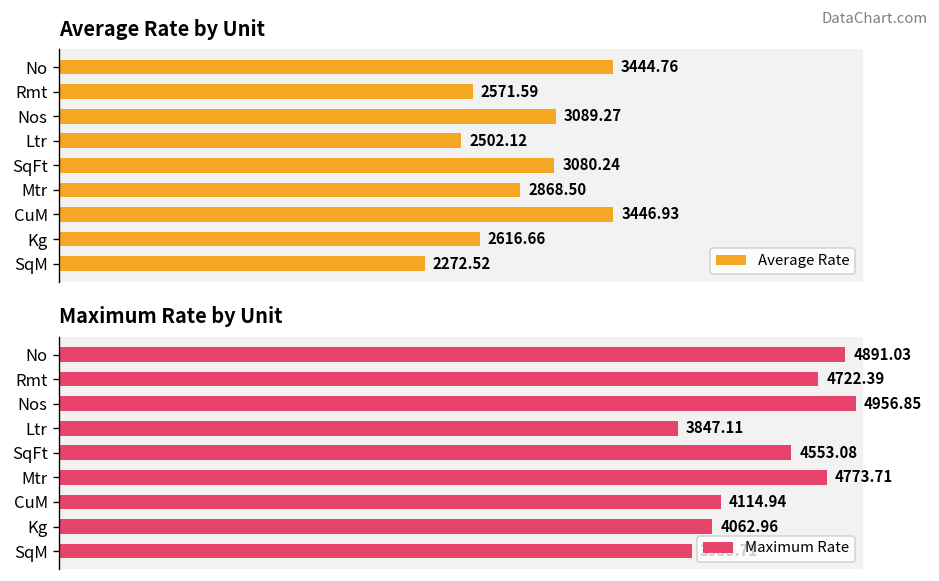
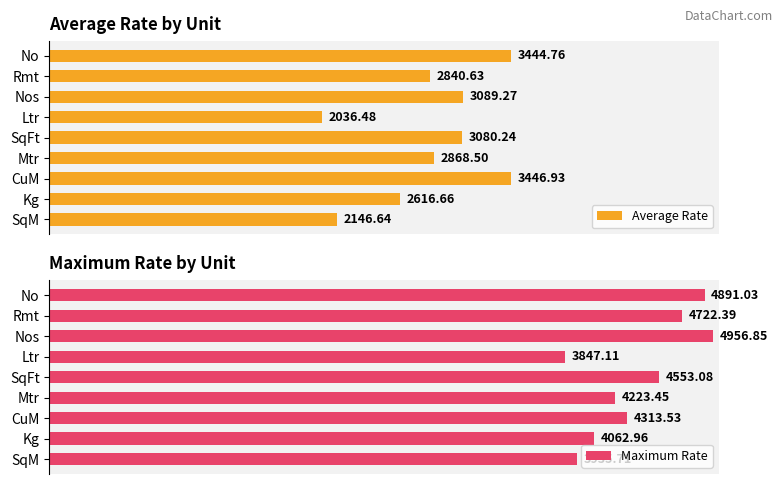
Average Rate by Unit, Rmt: 2571.59 -> 2840.63
Average Rate by Unit, Ltr: 2502.12 -> 2036.48
Average Rate by Unit, SqM: 2272.52 -> 2146.64
Maximum Rate by Unit, Mtr: 4773.71 -> 4223.45
Maximum Rate by Unit, CuM: 4114.94 -> 4313.53
